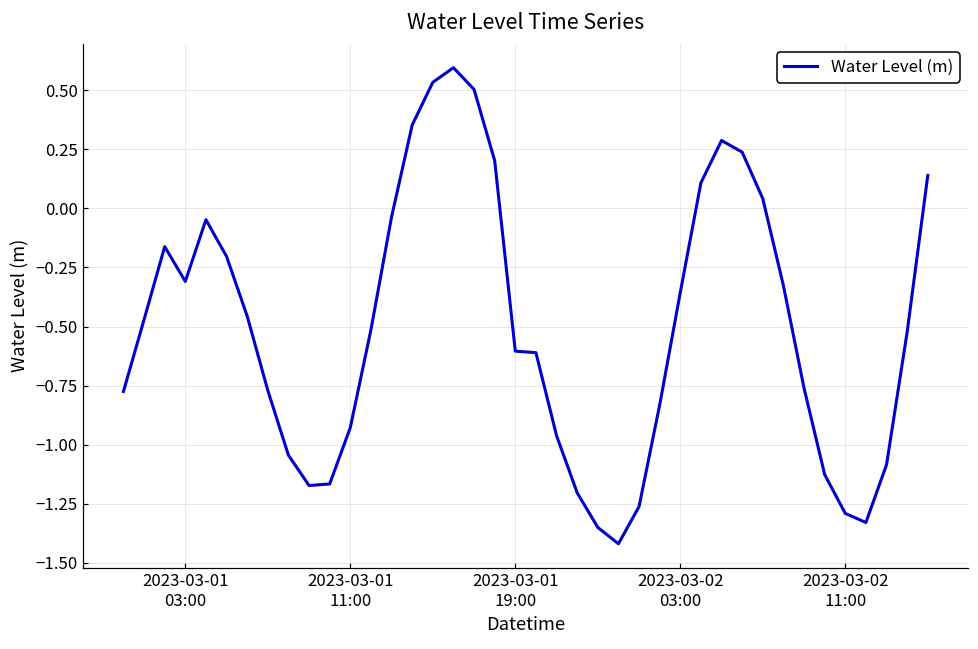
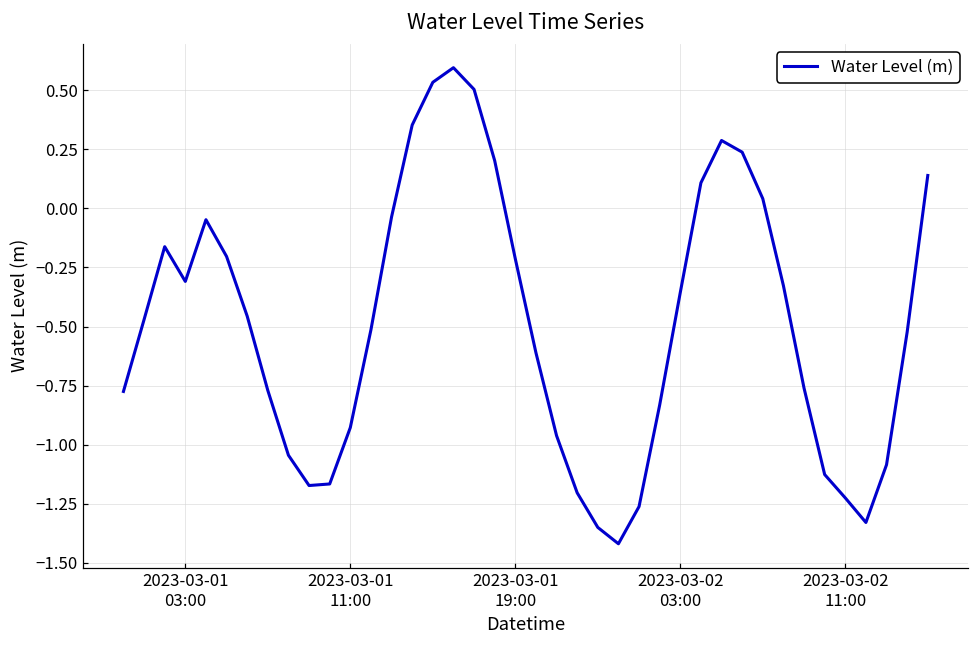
2023-03-01 19:00: -0.60 -> -0.21
2023-03-02 11:00: -1.29 -> -1.23
